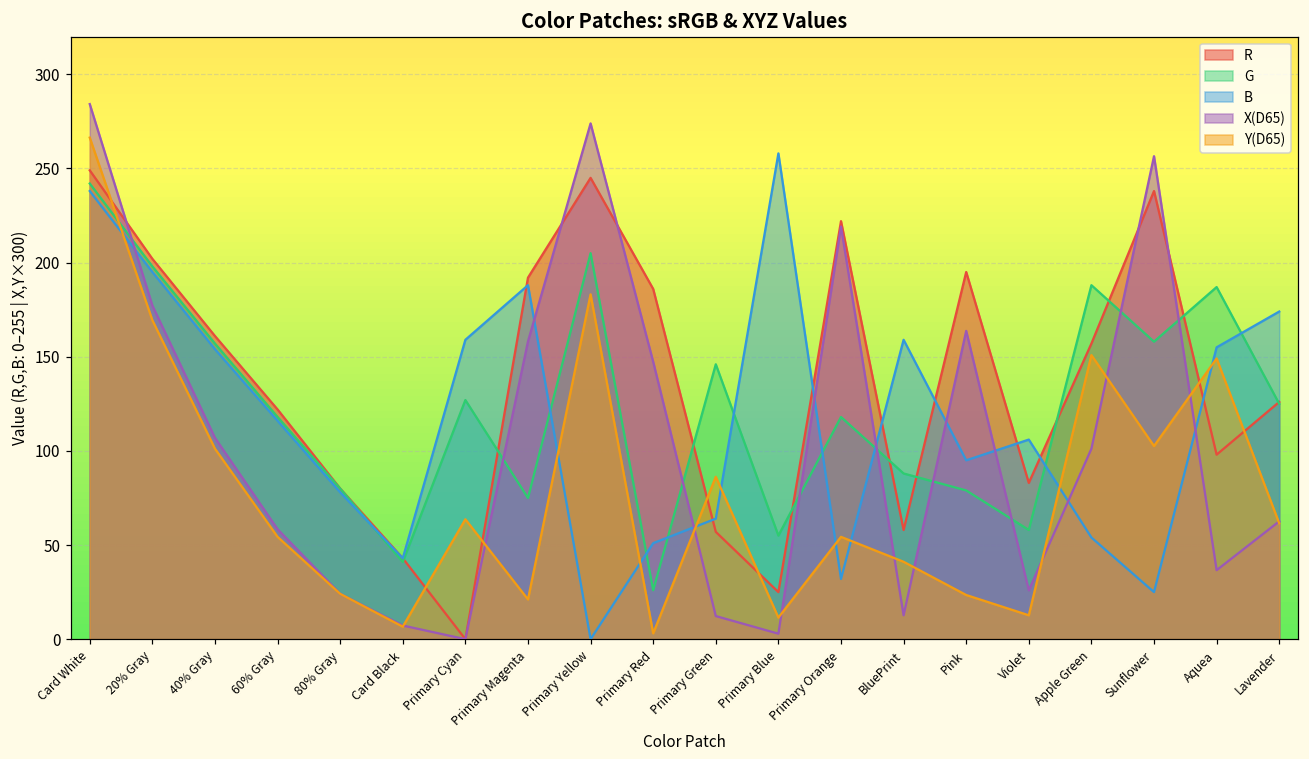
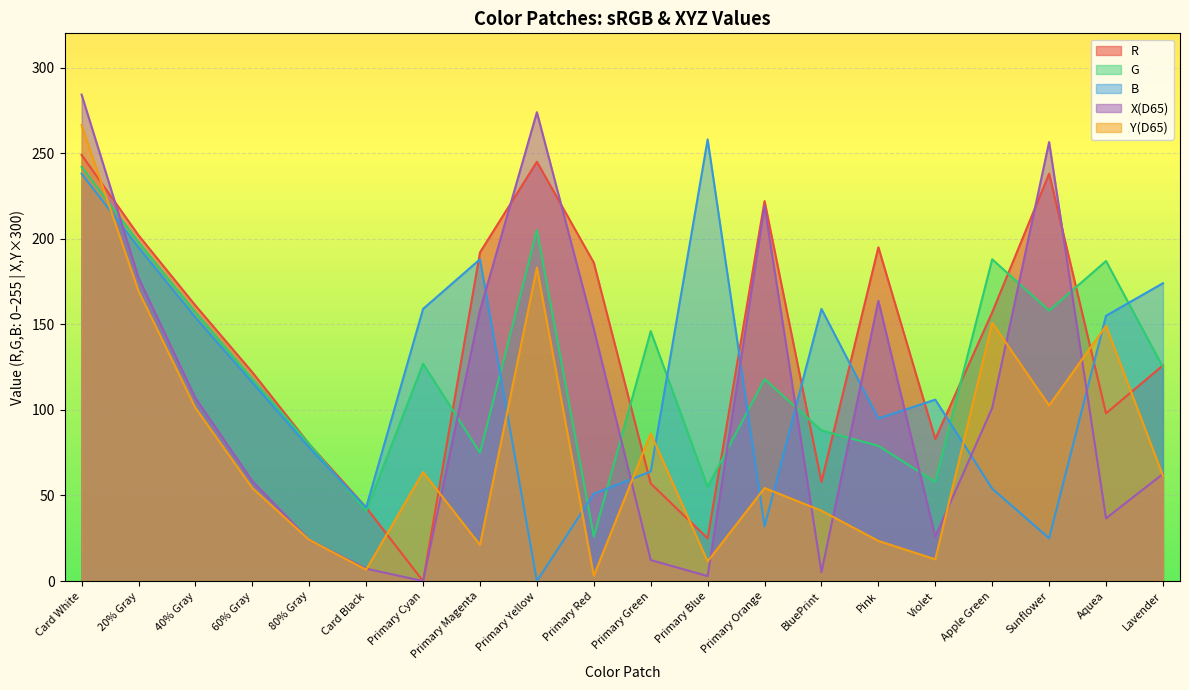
X(D65), BluePrint: 13 -> 5
